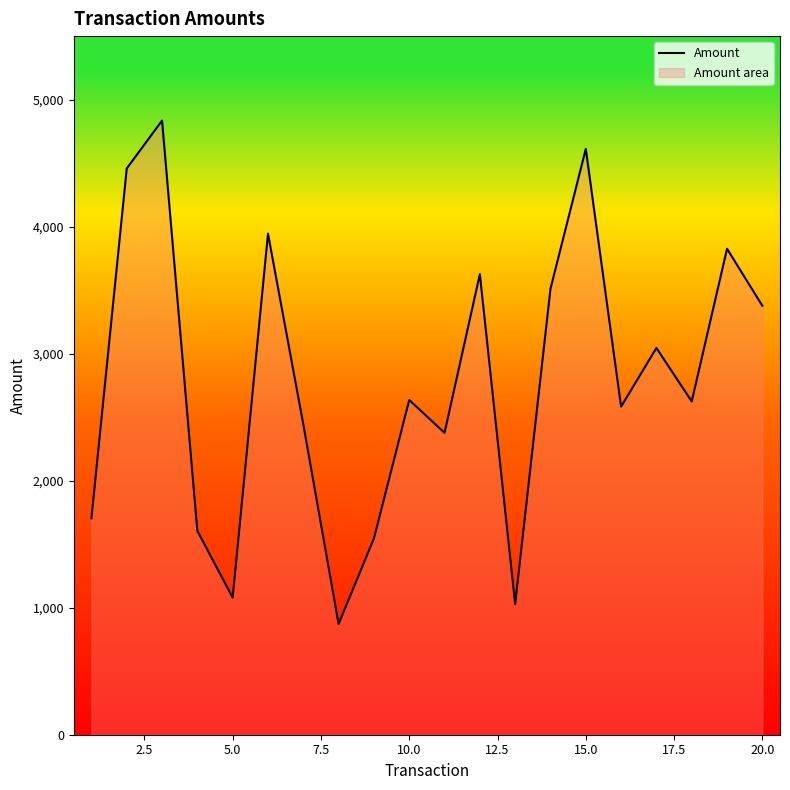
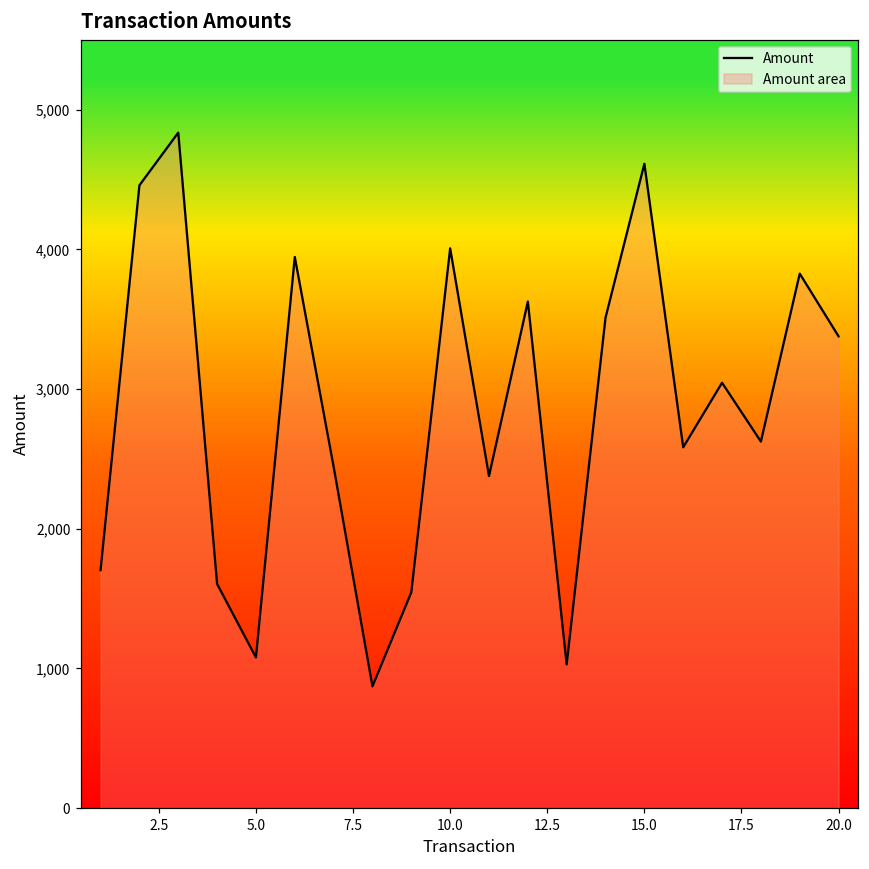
10.0: 2,640 -> 4,010
